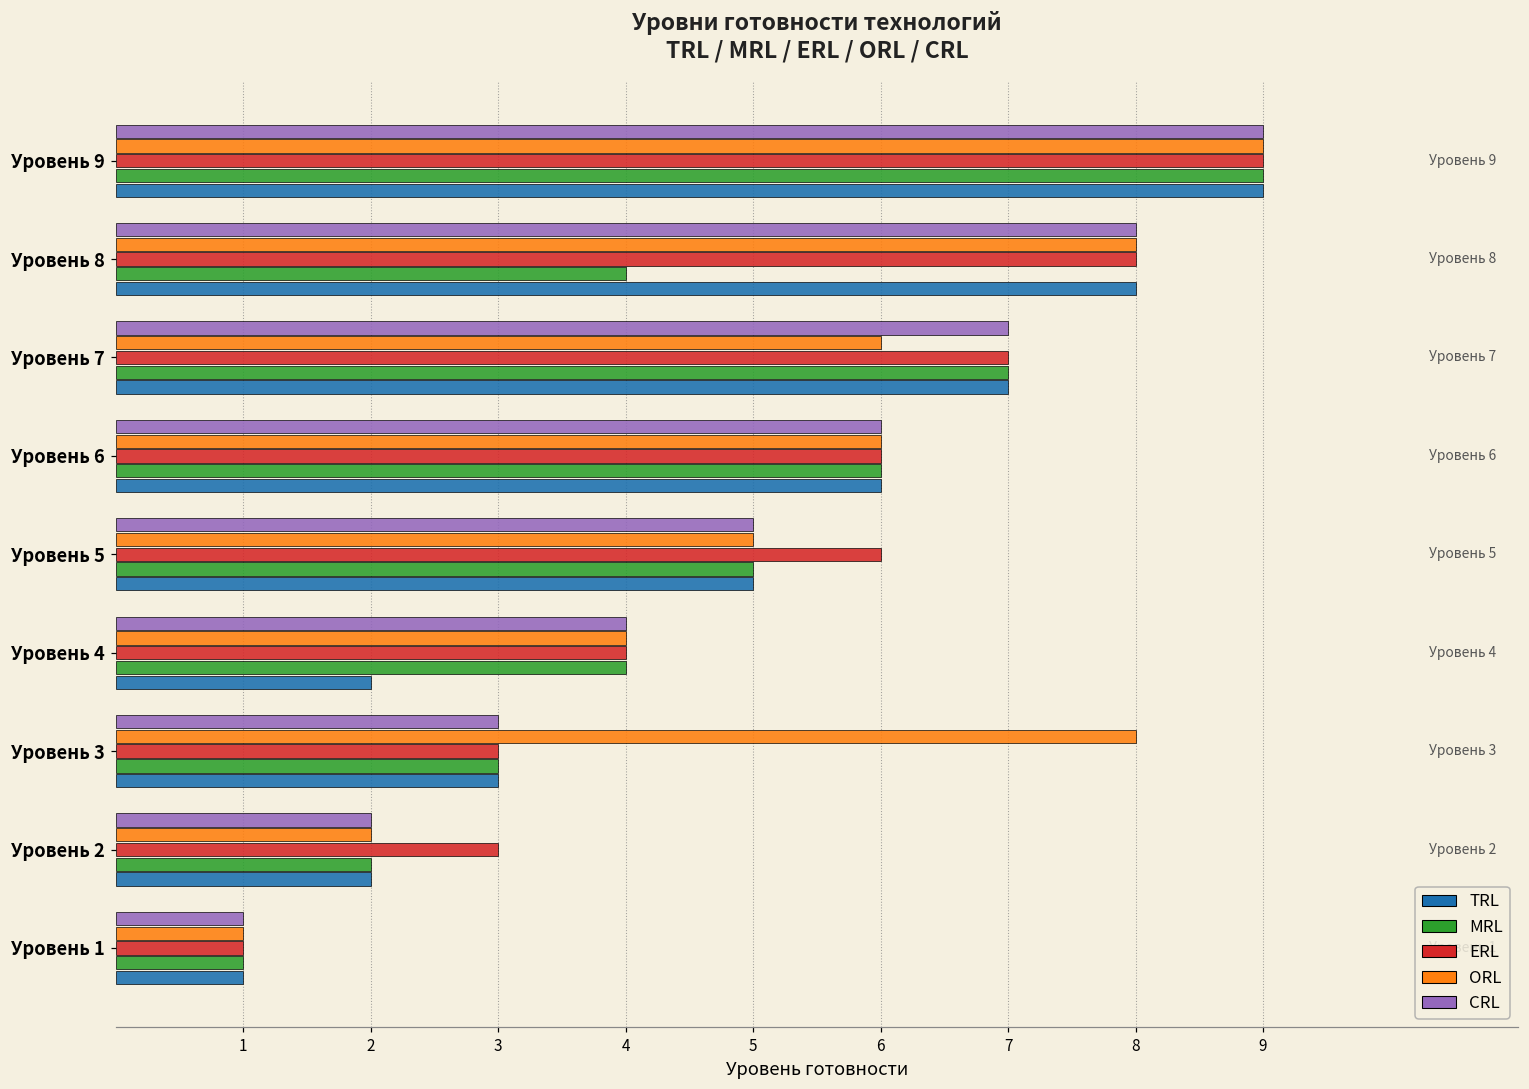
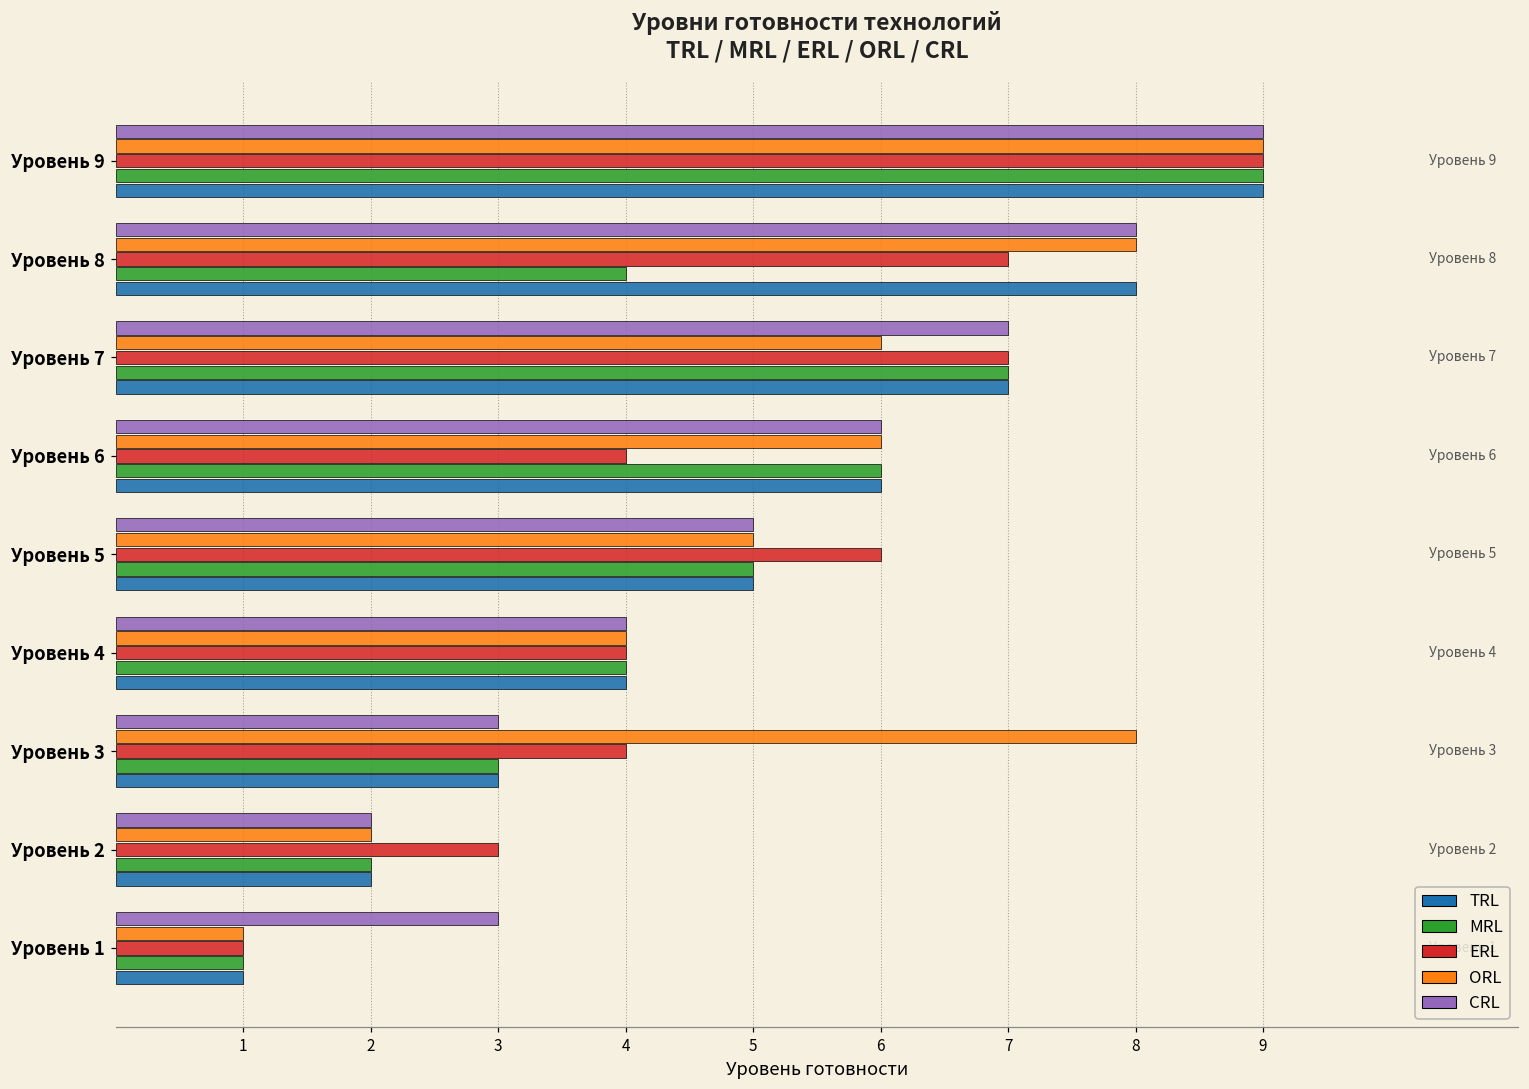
ERL, Уровень 8: 8 -> 7
ERL, Уровень 6: 6 -> 4
TRL, Уровень 4: 2 -> 4
ERL, Уровень 3: 3 -> 4
CRL, Уровень 1: 1 -> 3
